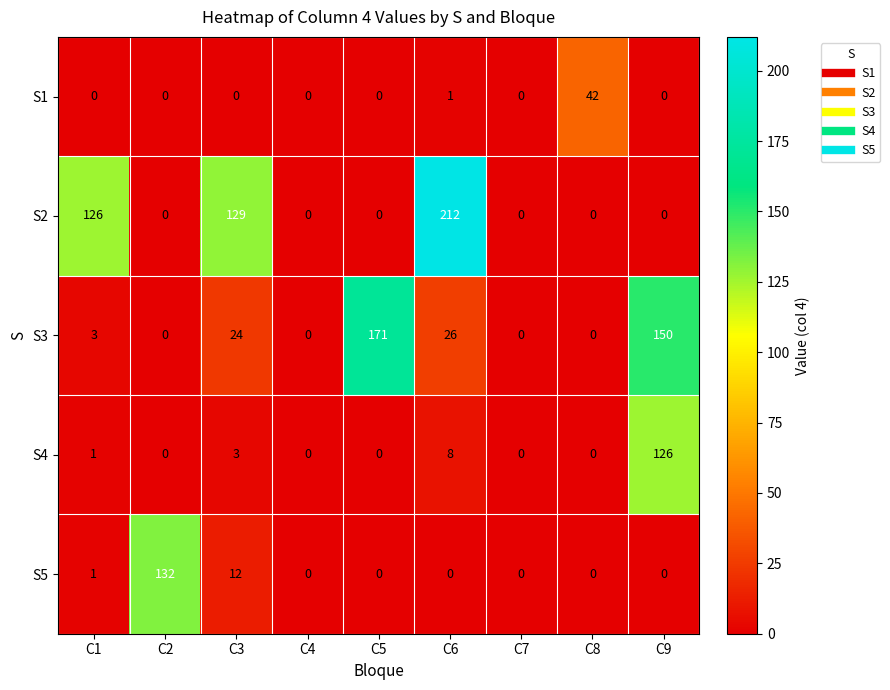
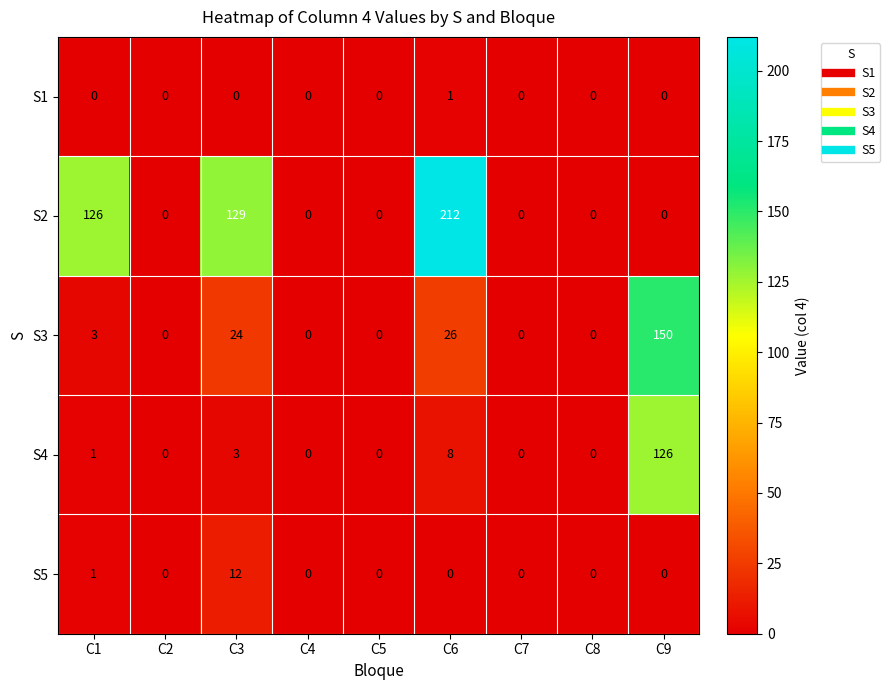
S1, C8: 42 -> 0
S3, C5: 171 -> 0
S5, C2: 132 -> 0
